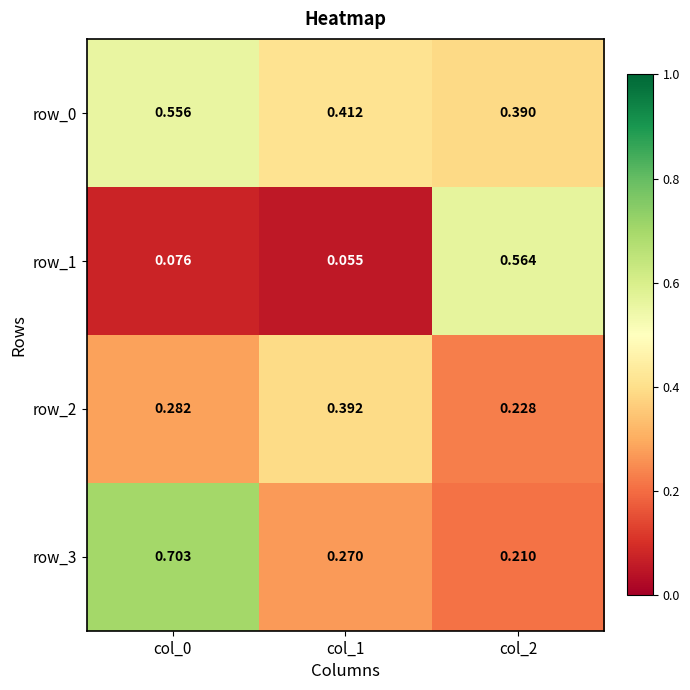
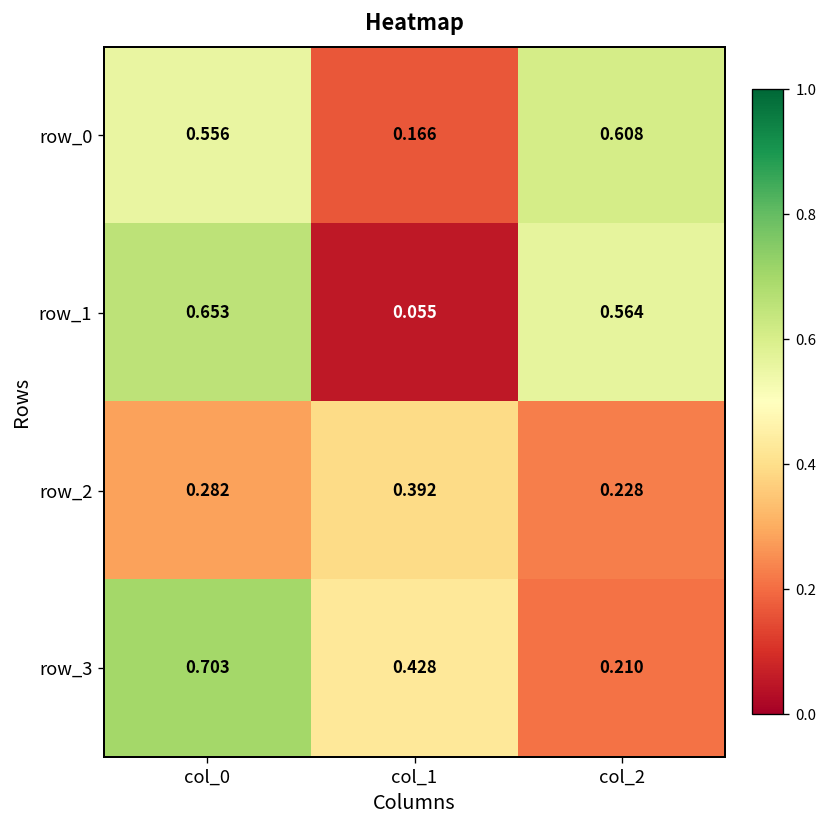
row_0, col_1: 0.412 -> 0.166
row_0, col_2: 0.390 -> 0.608
row_1, col_0: 0.076 -> 0.653
row_3, col_1: 0.270 -> 0.428
